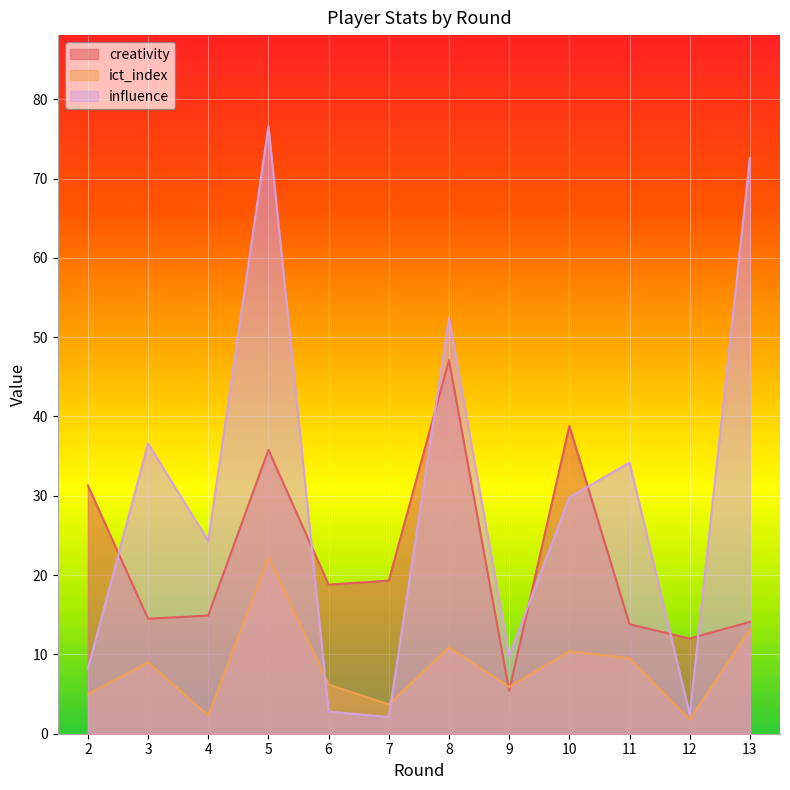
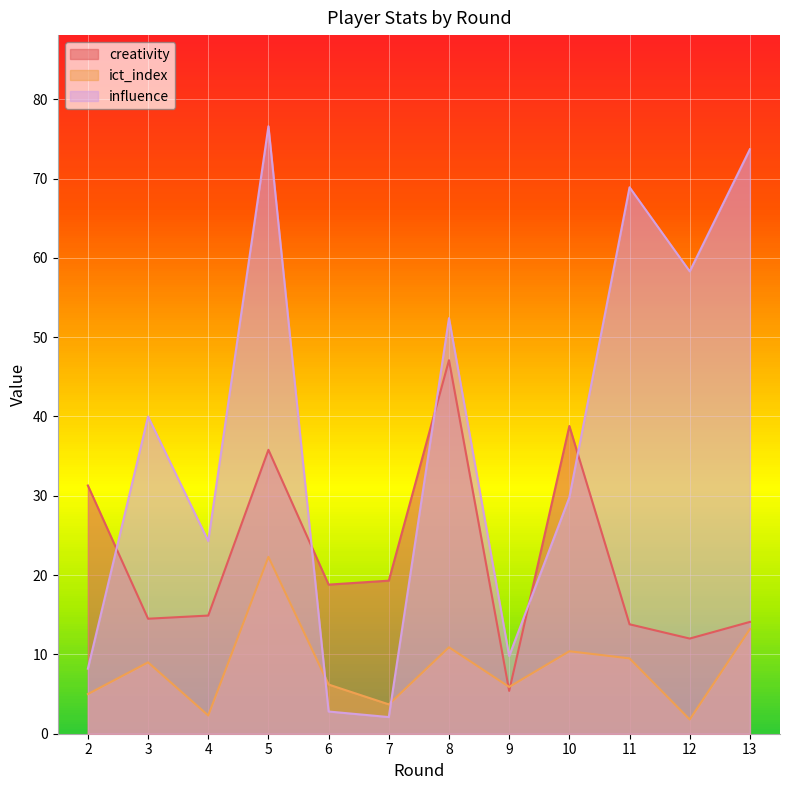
influence, 3: 37 -> 40
influence, 11: 34 -> 69
influence, 12: 2 -> 58
influence, 13: 73 -> 74
